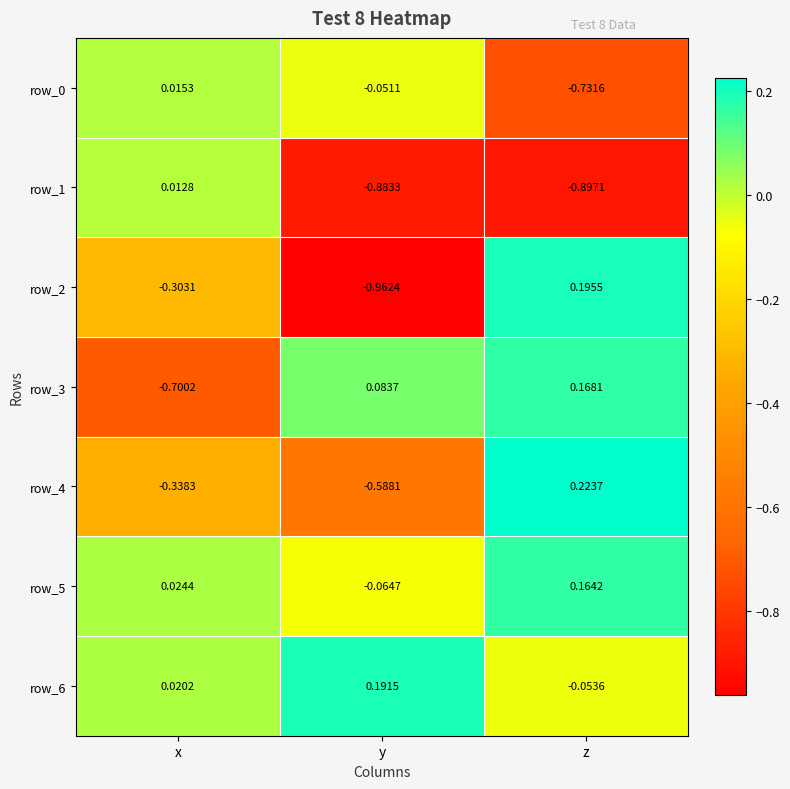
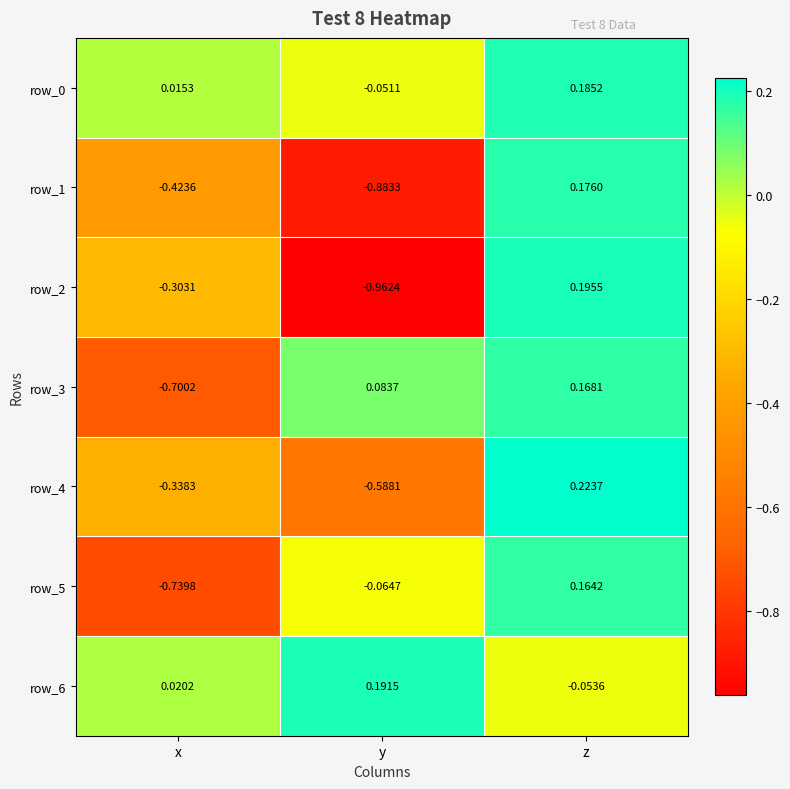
row_0, z: -0.7316 -> 0.1852
row_1, x: 0.0128 -> -0.4236
row_1, z: -0.8971 -> 0.1760
row_5, x: 0.0244 -> -0.7398
